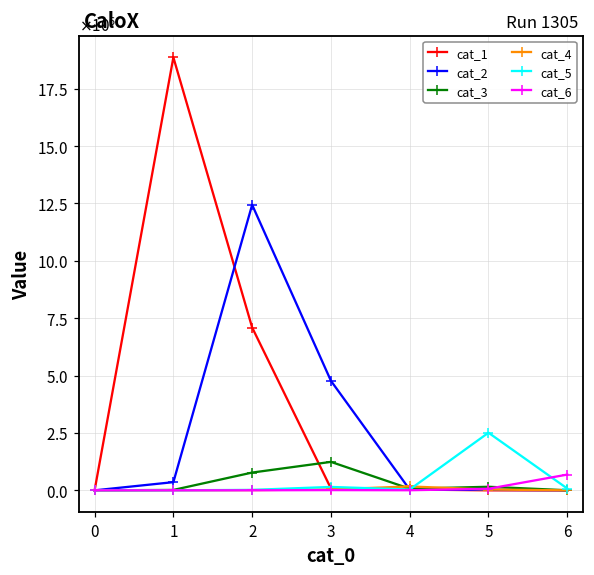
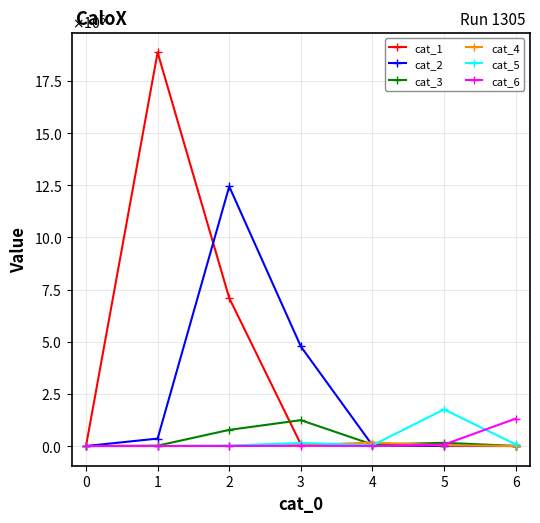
cat_5, 5: 2500000 -> 1800000
cat_6, 6: 700000 -> 1300000
